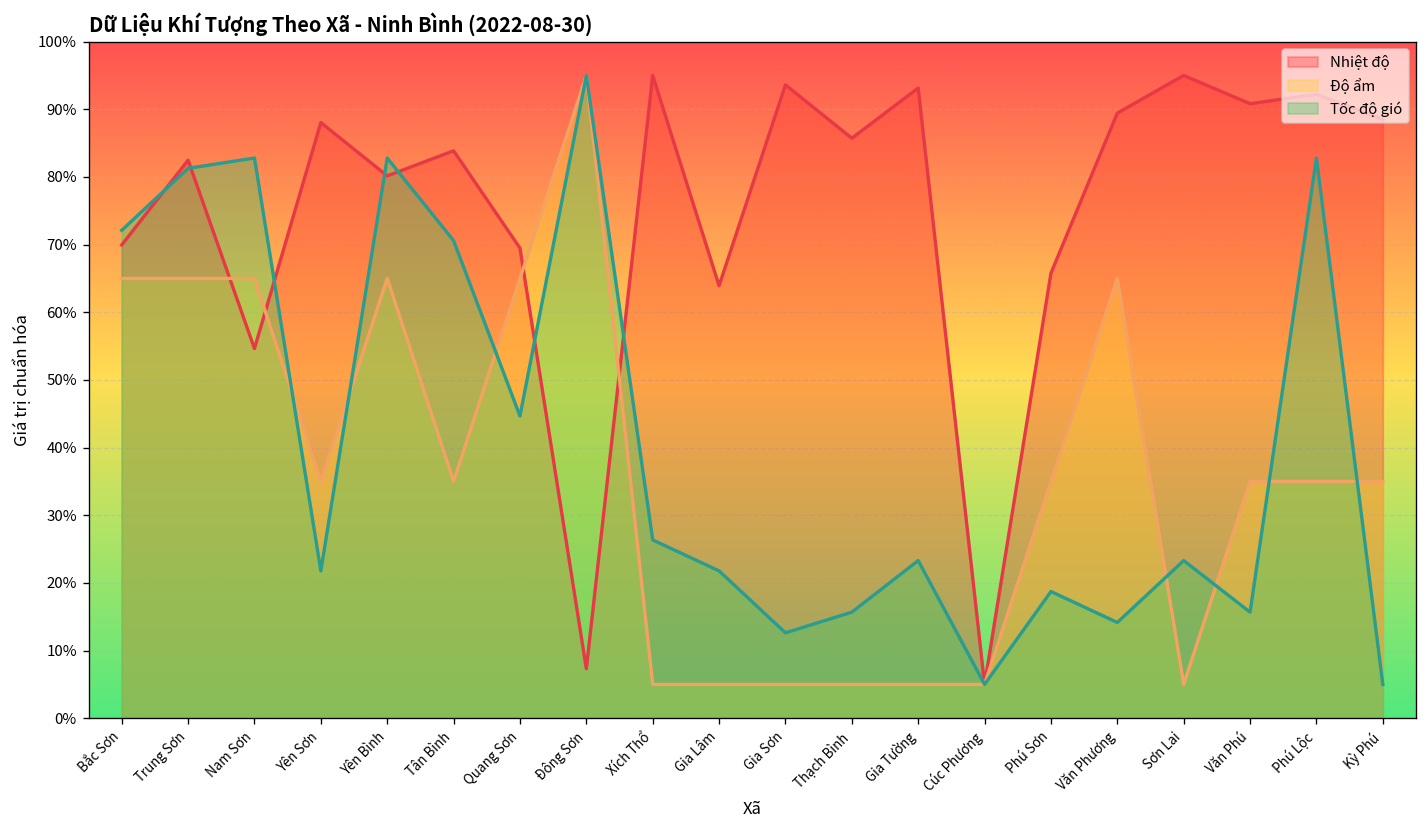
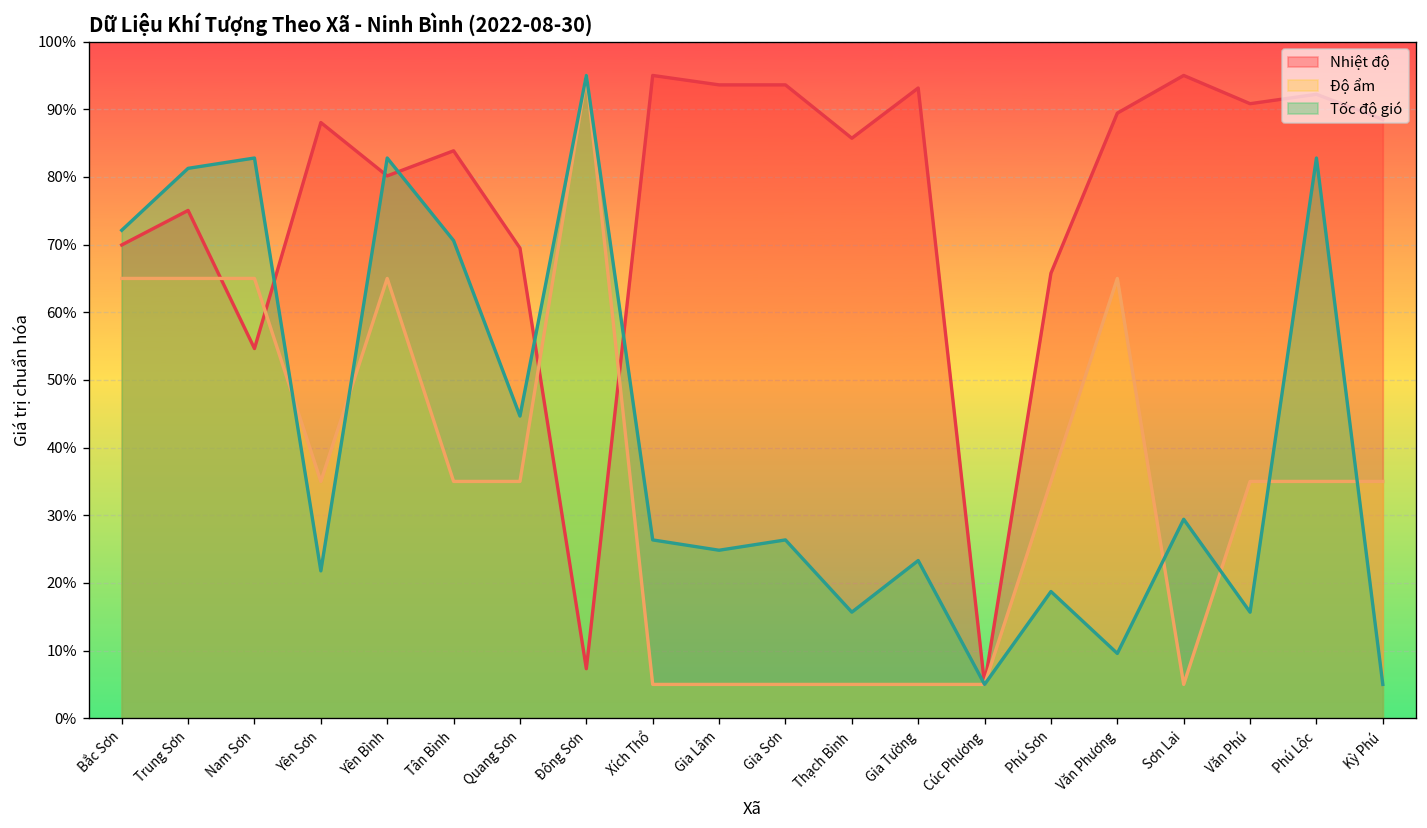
Nhiệt độ, Trung Sơn: 82% -> 75%
Độ ẩm, Quang Sơn: 65% -> 35%
Nhiệt độ, Gia Lâm: 64% -> 94%
Tốc độ gió, Gia Lâm: 22% -> 25%
Tốc độ gió, Gia Sơn: 13% -> 26%
Tốc độ gió, Văn Phương: 14% -> 10%
Tốc độ gió, Sơn Lai: 23% -> 29%
